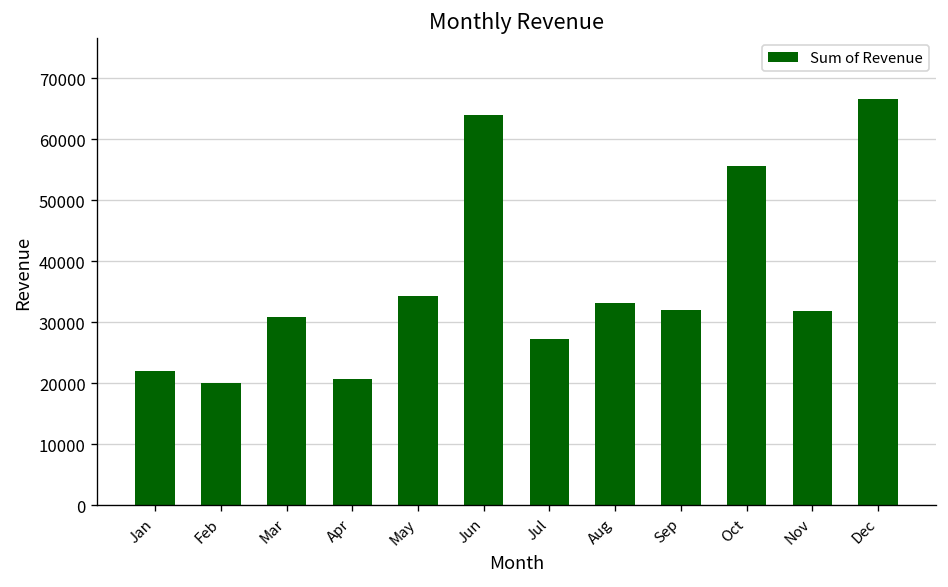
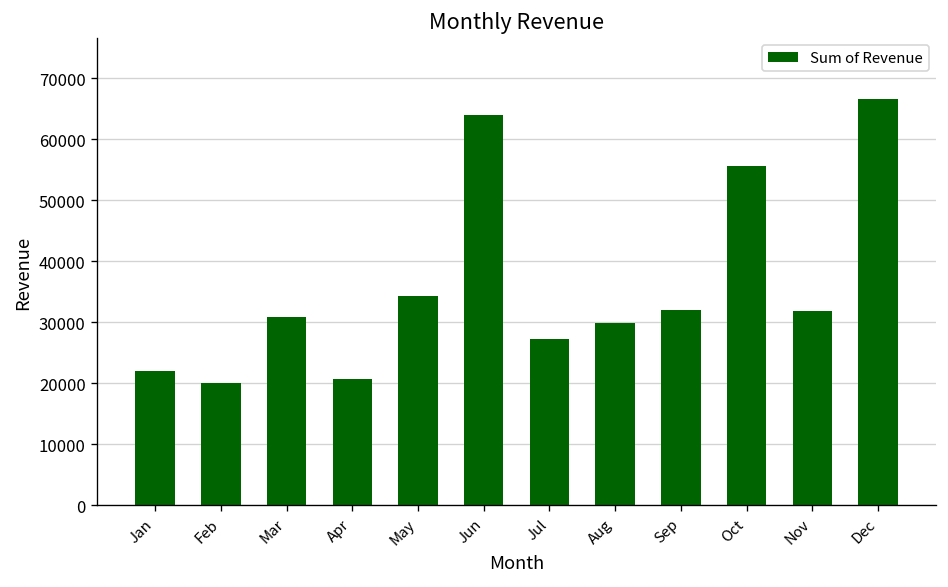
Aug: 33000 -> 30000
